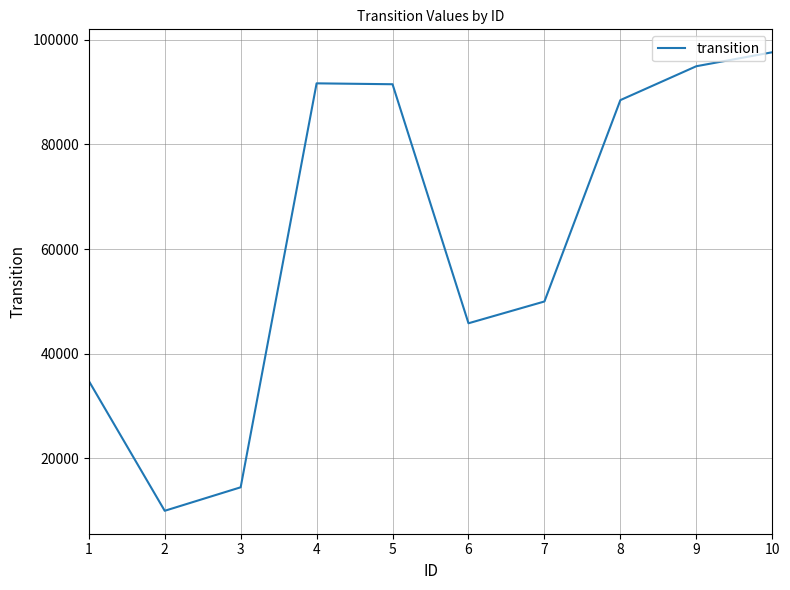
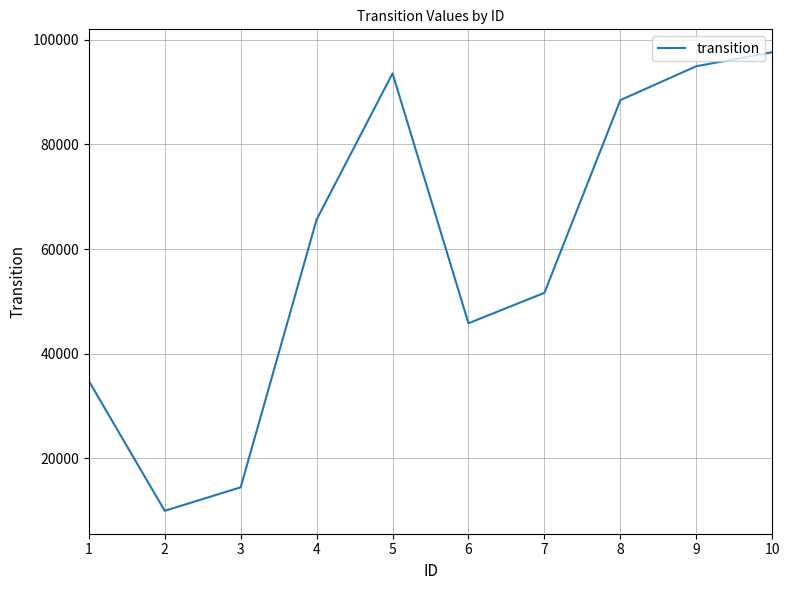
4: 92000 -> 66000
5: 91000 -> 94000
7: 50000 -> 52000
